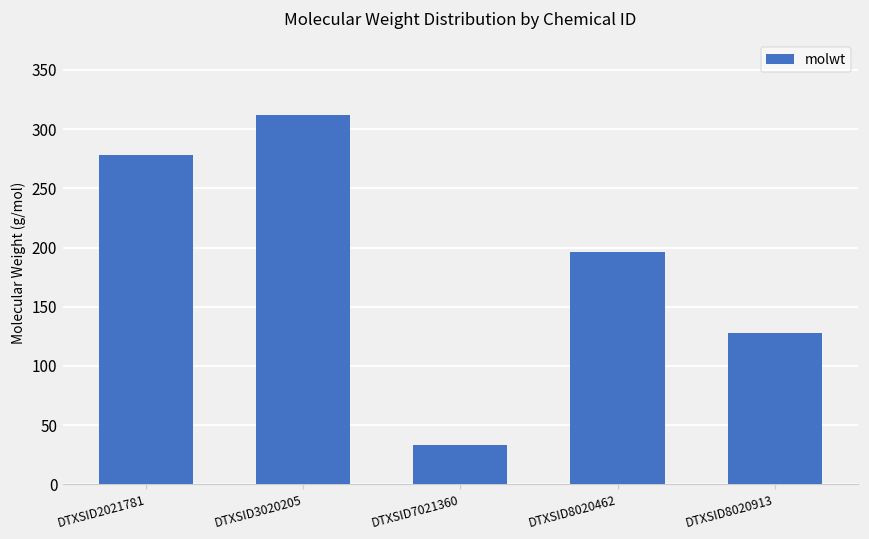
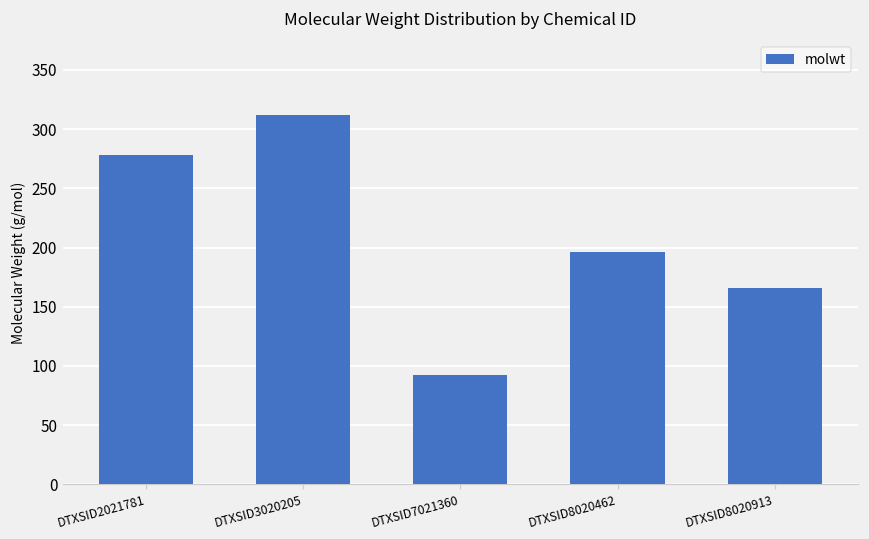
DTXSID7021360: 33 -> 92
DTXSID8020913: 128 -> 166
